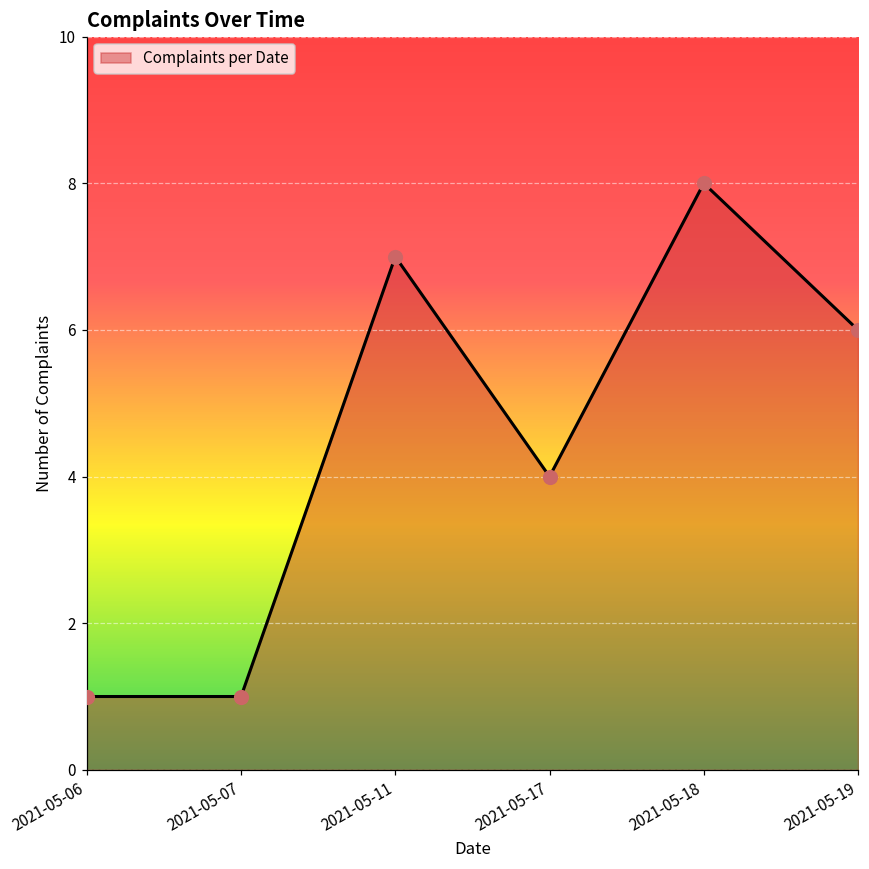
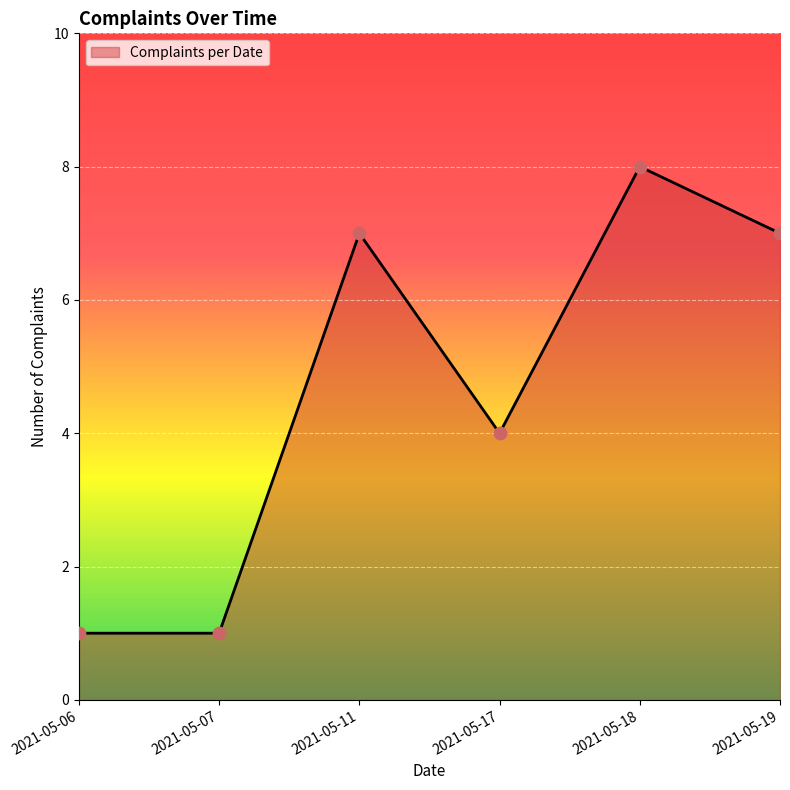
2021-05-19: 6 -> 7
